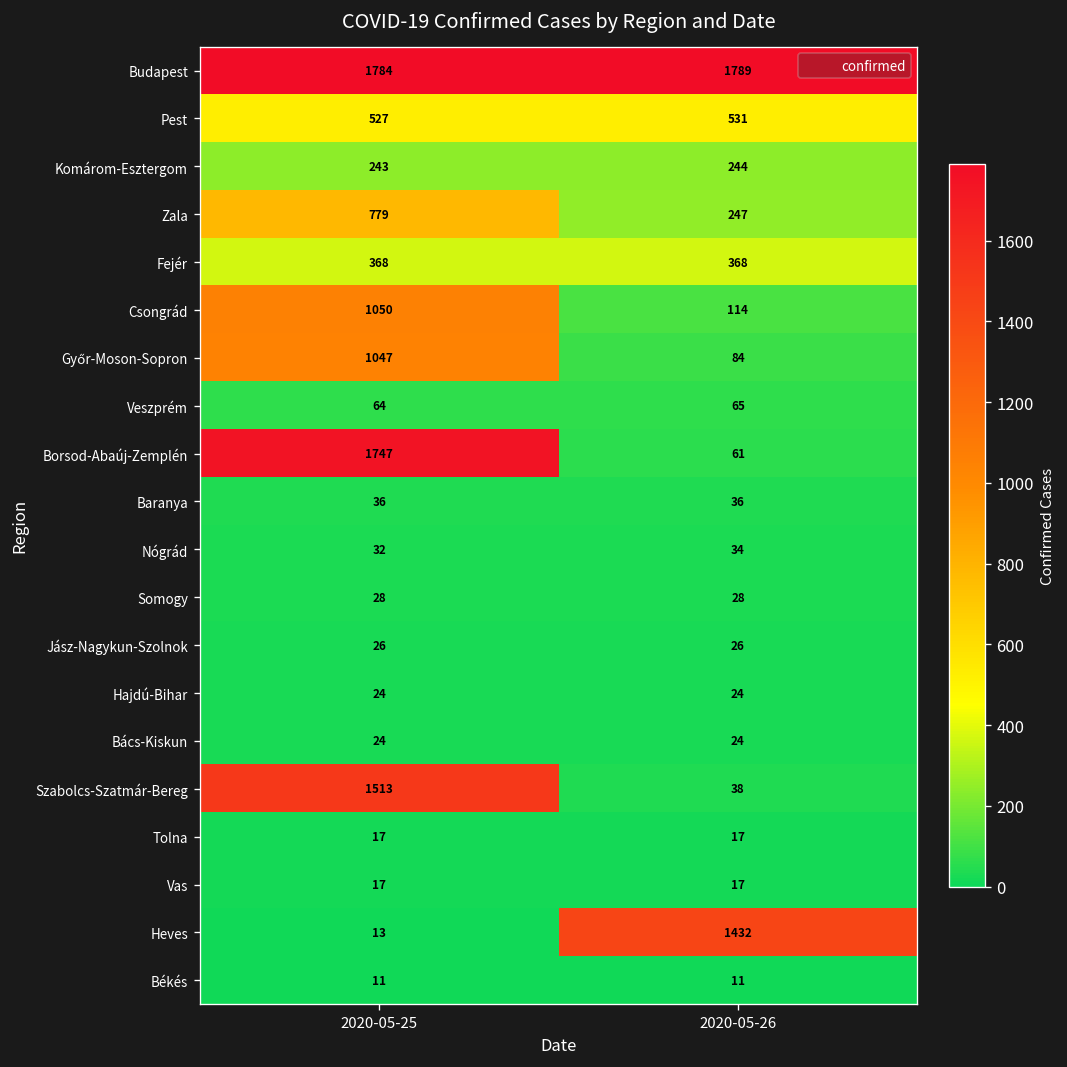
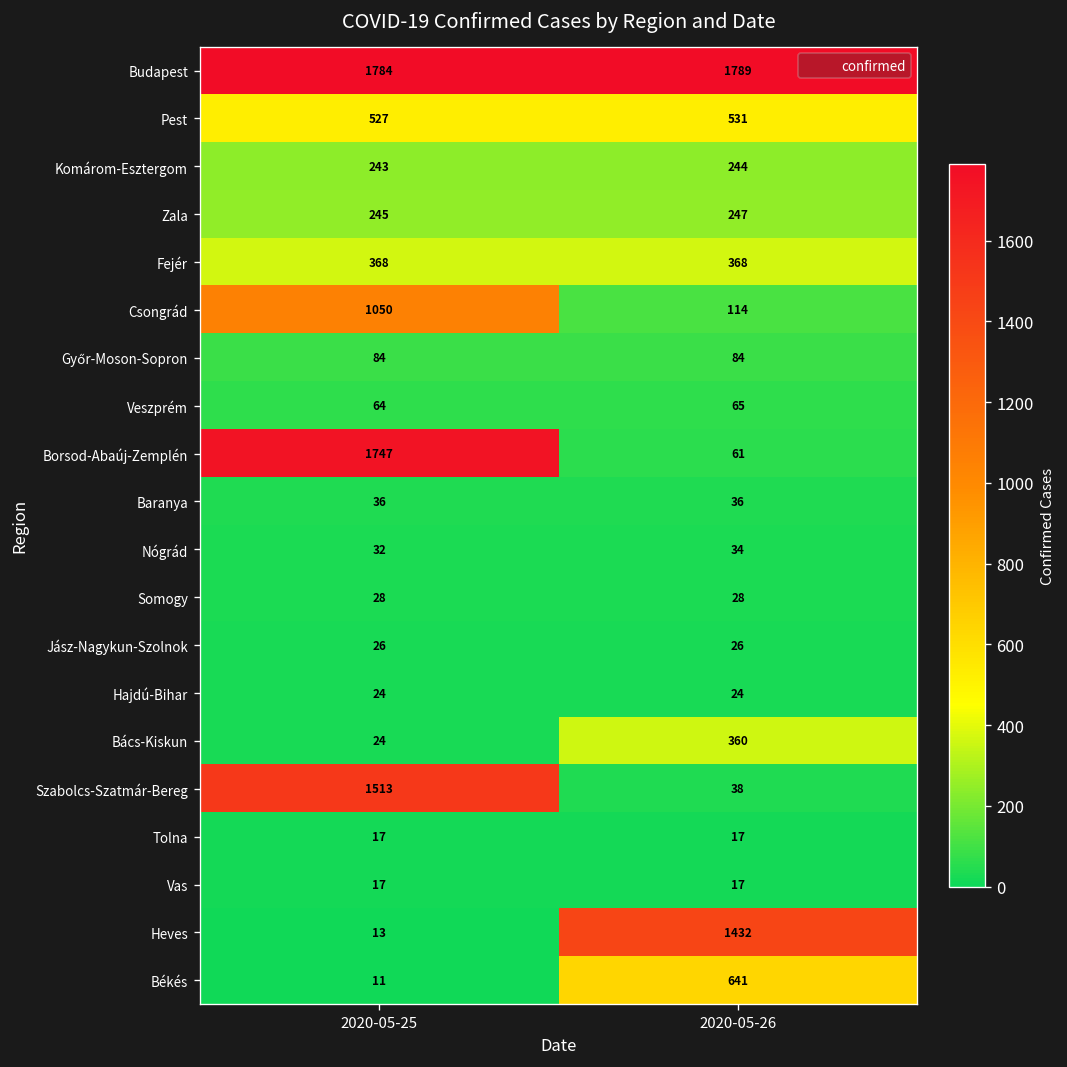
Zala, 2020-05-25: 779 -> 245
Győr-Moson-Sopron, 2020-05-25: 1047 -> 84
Bács-Kiskun, 2020-05-26: 24 -> 360
Békés, 2020-05-26: 11 -> 641
